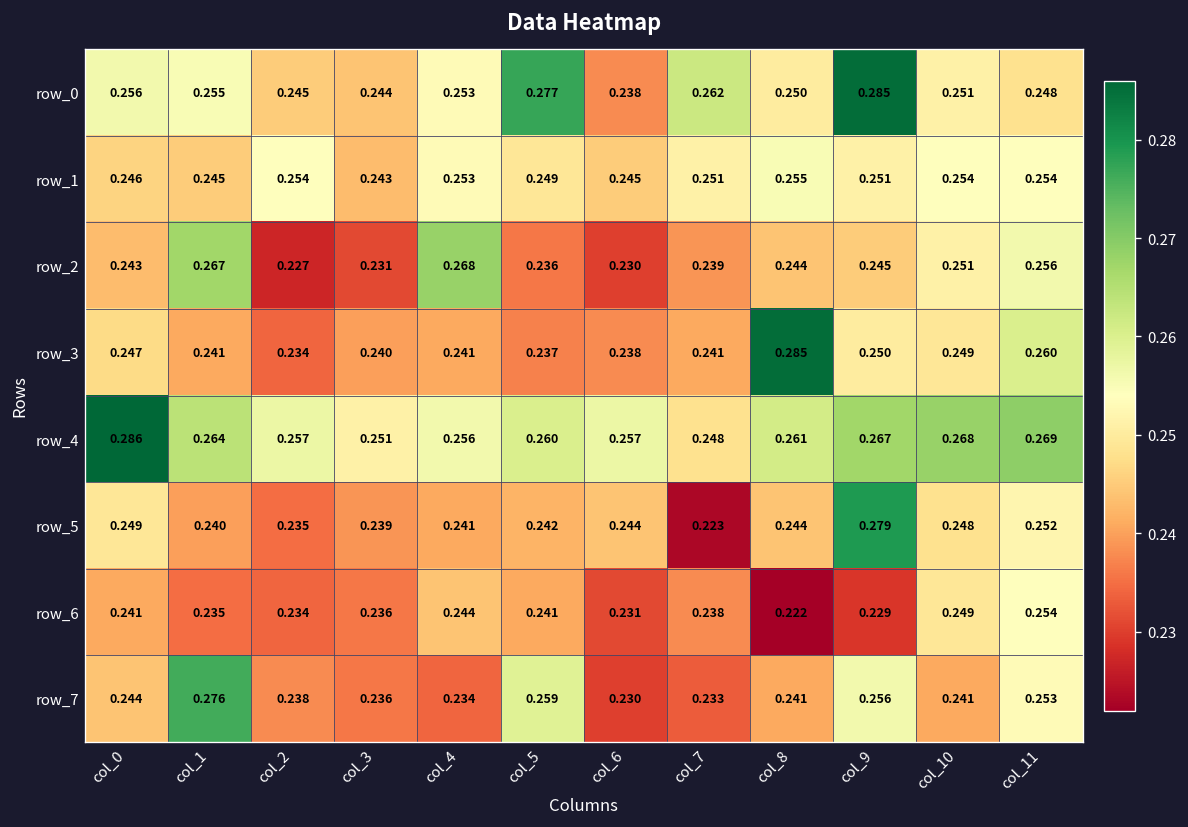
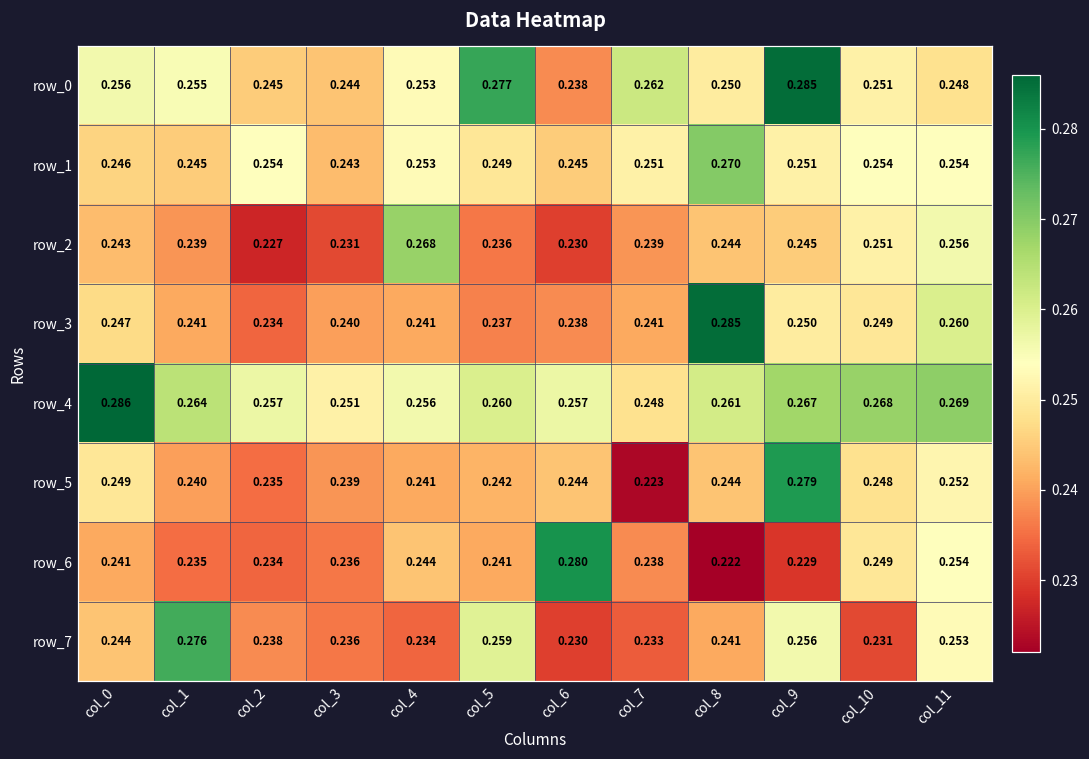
row_1, col_8: 0.255 -> 0.270
row_2, col_1: 0.267 -> 0.239
row_6, col_6: 0.231 -> 0.280
row_7, col_10: 0.241 -> 0.231
